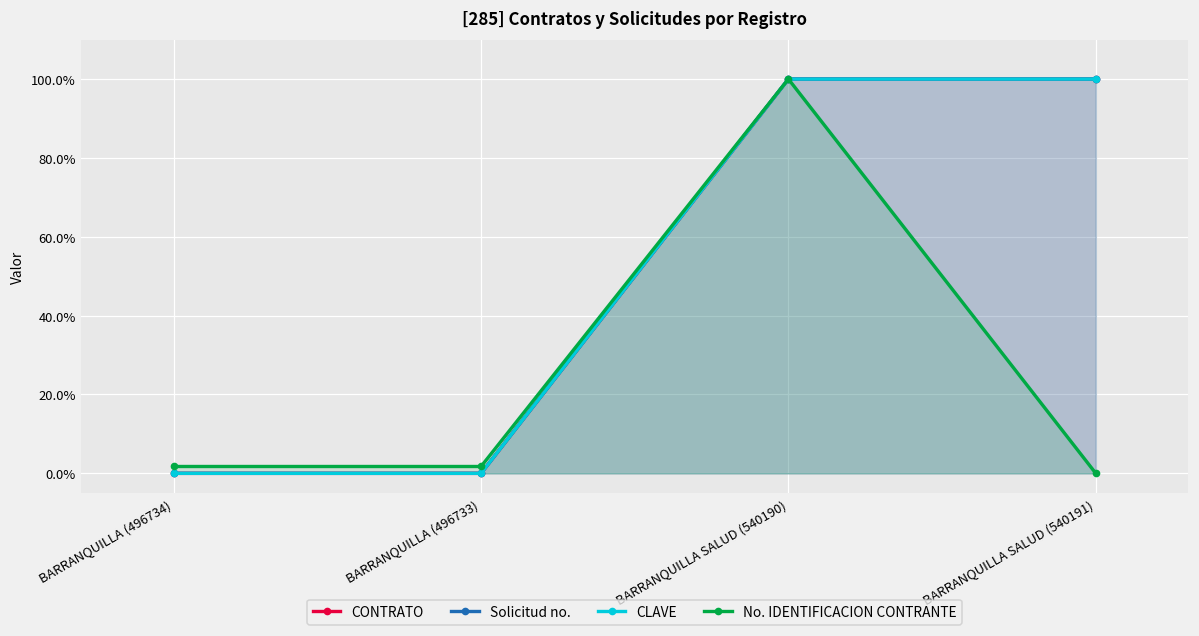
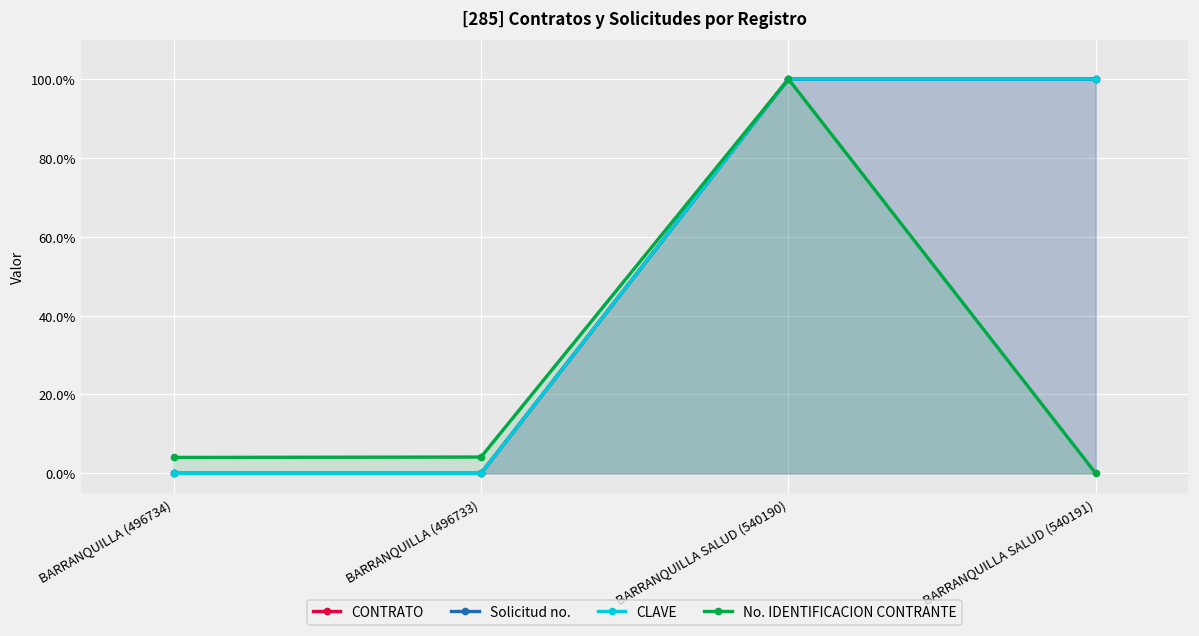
No. IDENTIFICACION CONTRANTE, BARRANQUILLA (496734): 2% -> 4%
No. IDENTIFICACION CONTRANTE, BARRANQUILLA (496733): 2% -> 4%
